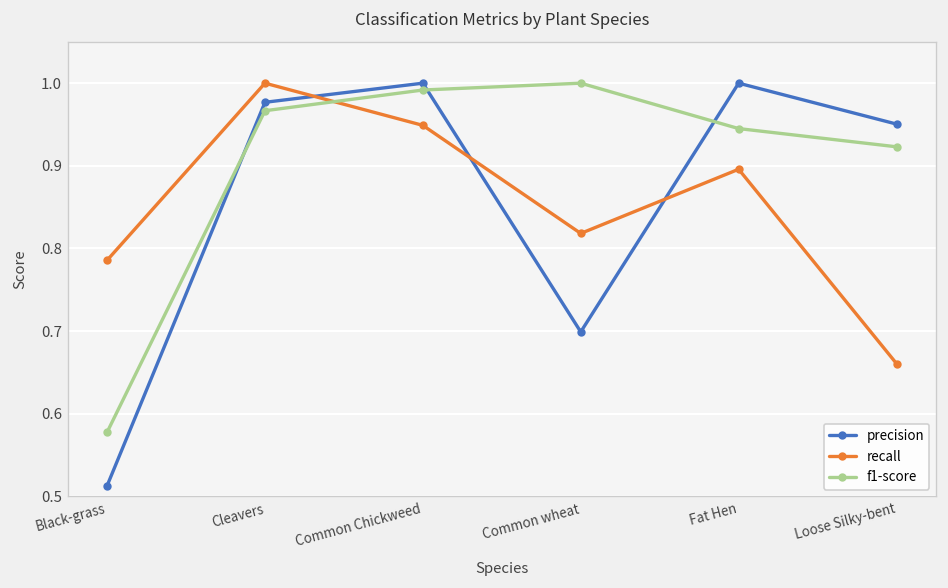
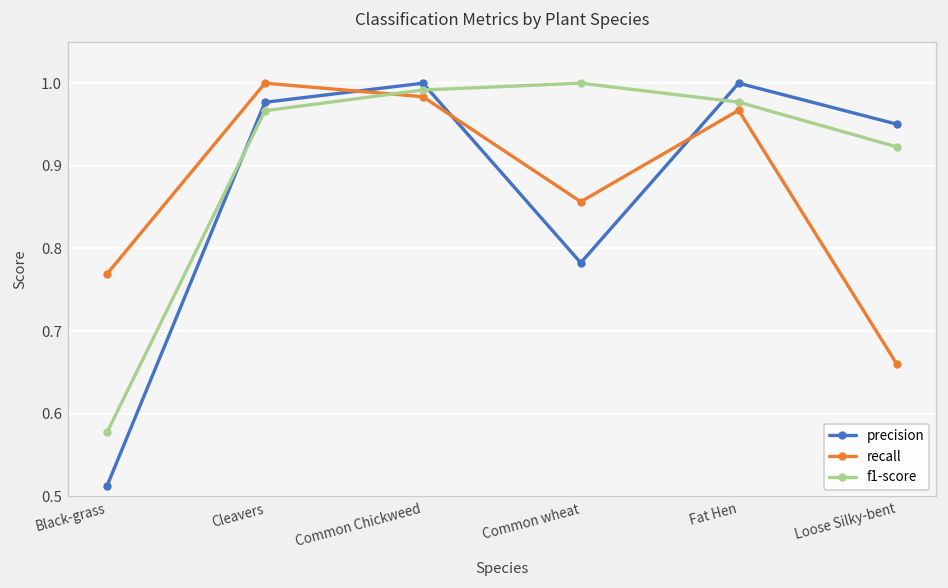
recall, Black-grass: 0.79 -> 0.77
recall, Common Chickweed: 0.95 -> 0.98
precision, Common wheat: 0.70 -> 0.78
recall, Common wheat: 0.82 -> 0.86
recall, Fat Hen: 0.90 -> 0.97
f1-score, Fat Hen: 0.95 -> 0.98
